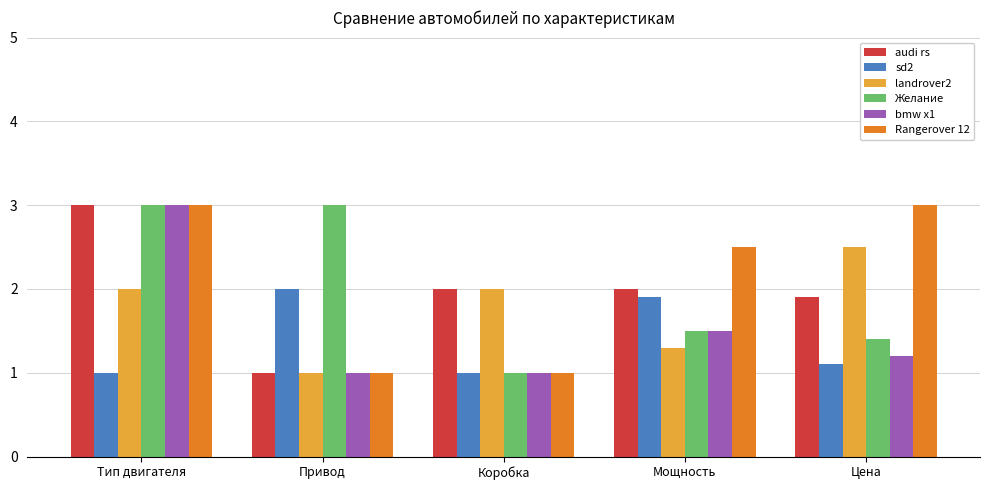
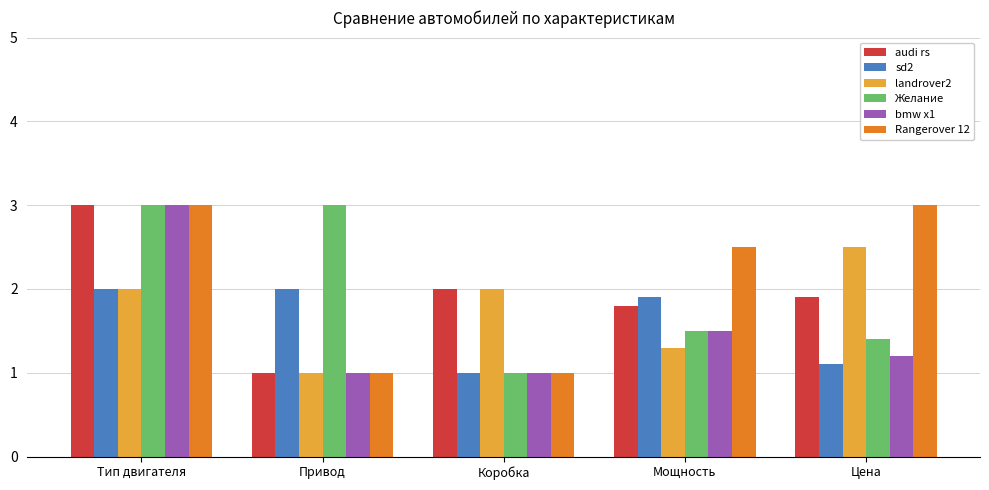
sd2, Тип двигателя: 1 -> 2
audi rs, Мощность: 2.0 -> 1.8
